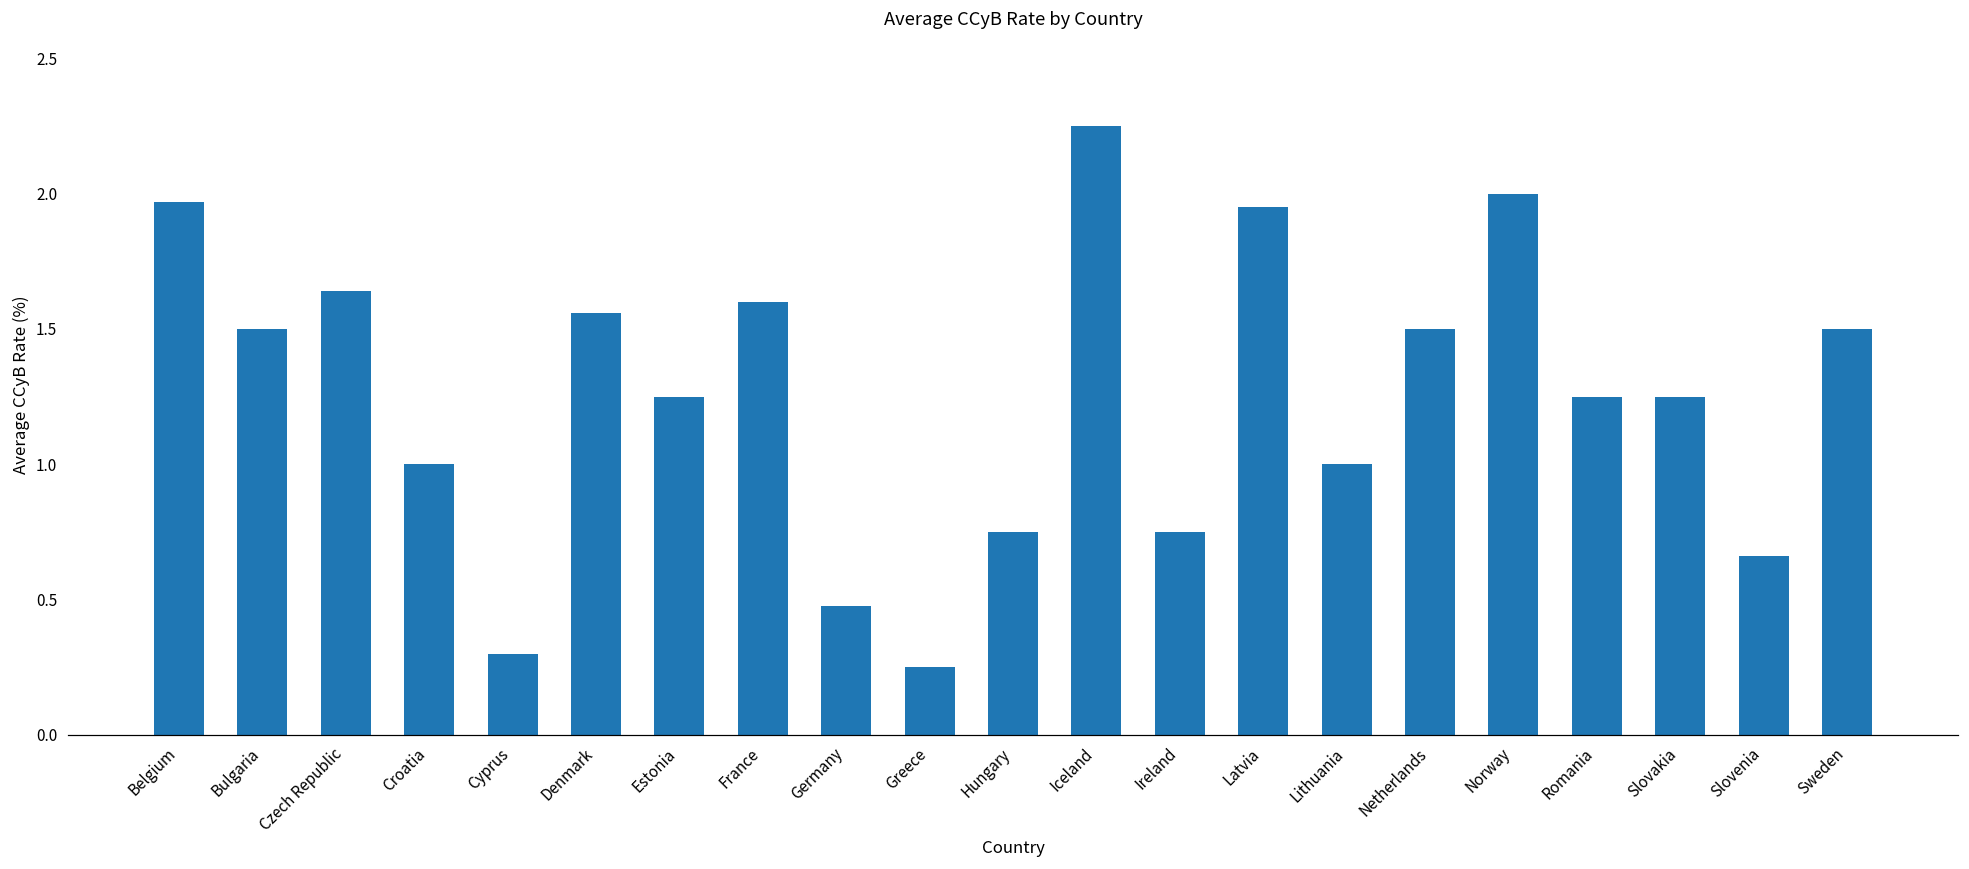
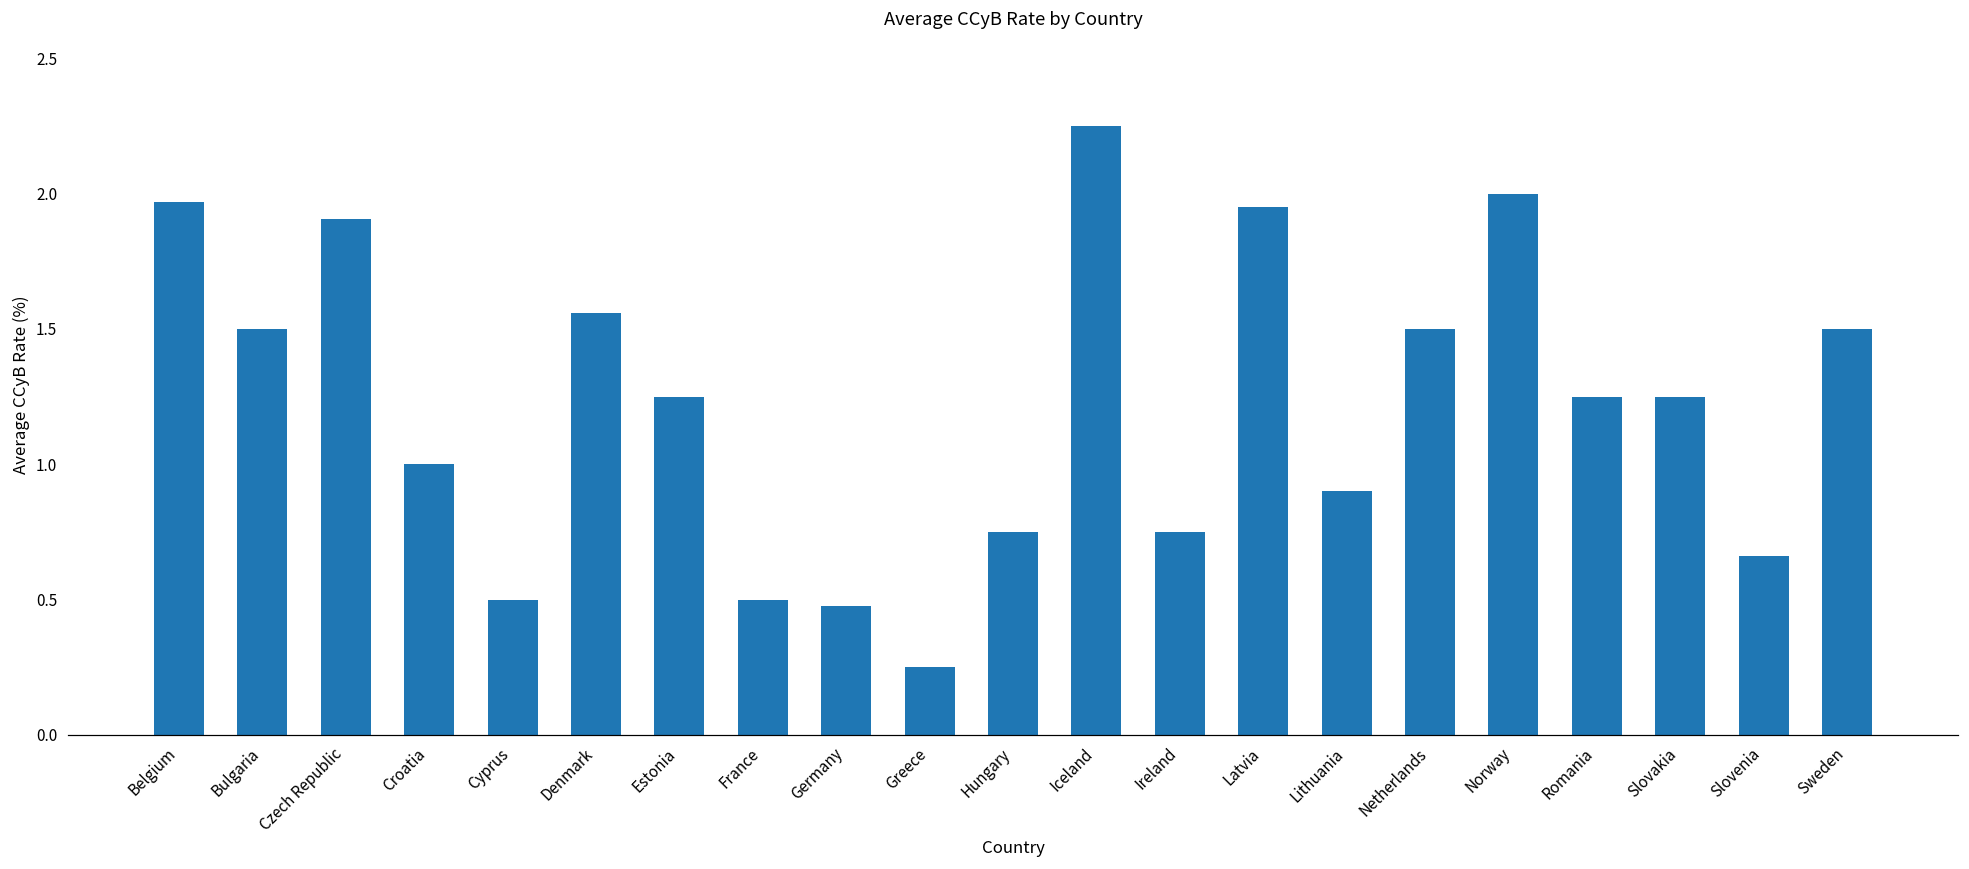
Czech Republic: 1.64 -> 1.91
Cyprus: 0.3 -> 0.5
France: 1.6 -> 0.5
Lithuania: 1.0 -> 0.9
